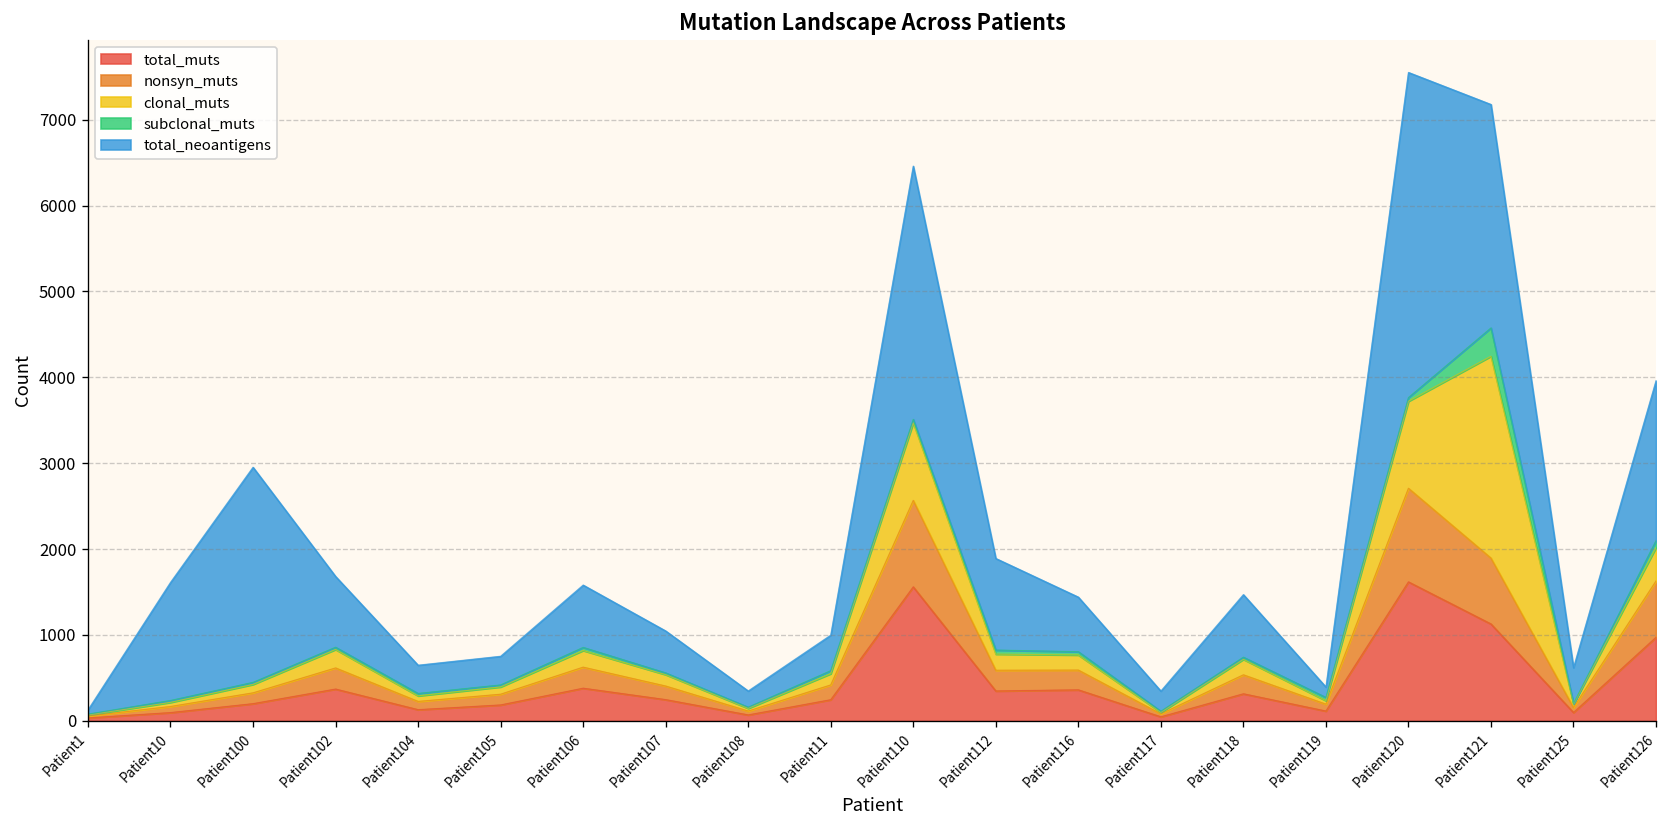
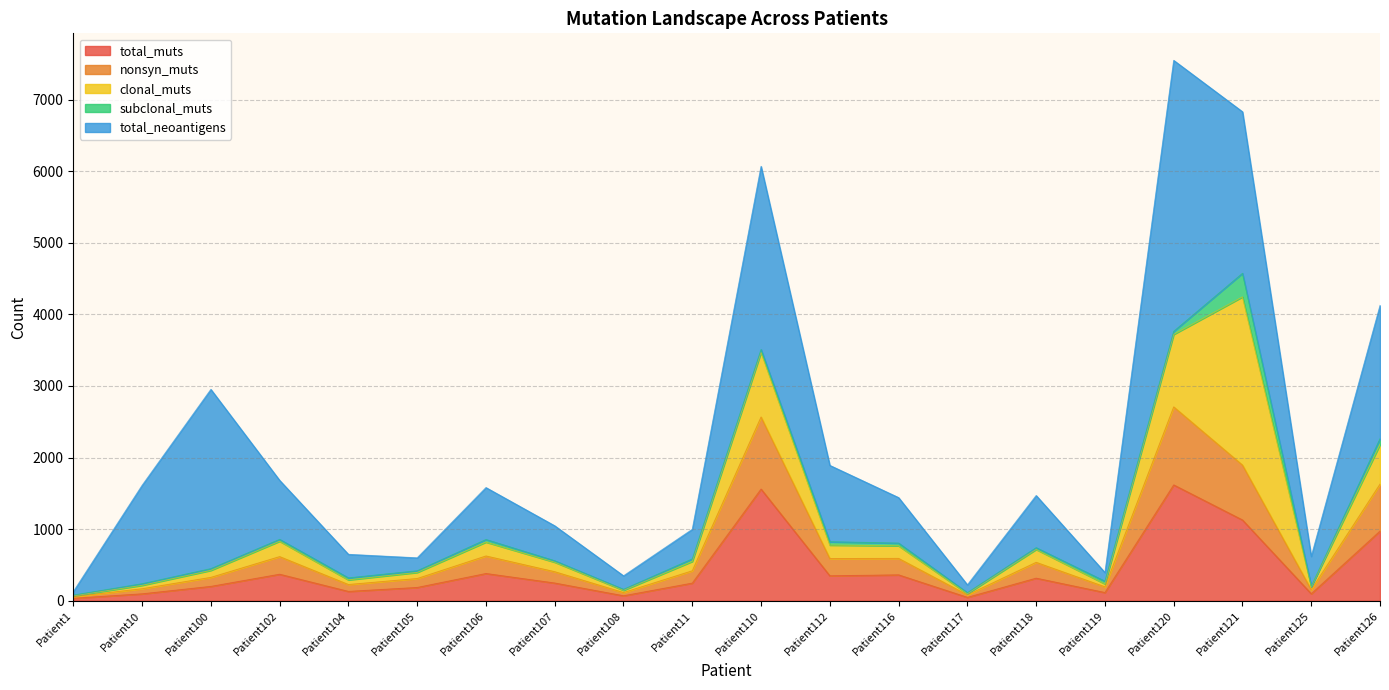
total_neoantigens, Patient105: 300 -> 200
total_neoantigens, Patient110: 2900 -> 2600
total_neoantigens, Patient117: 200 -> 100
total_neoantigens, Patient121: 2600 -> 2300
clonal_muts, Patient126: 400 -> 600
